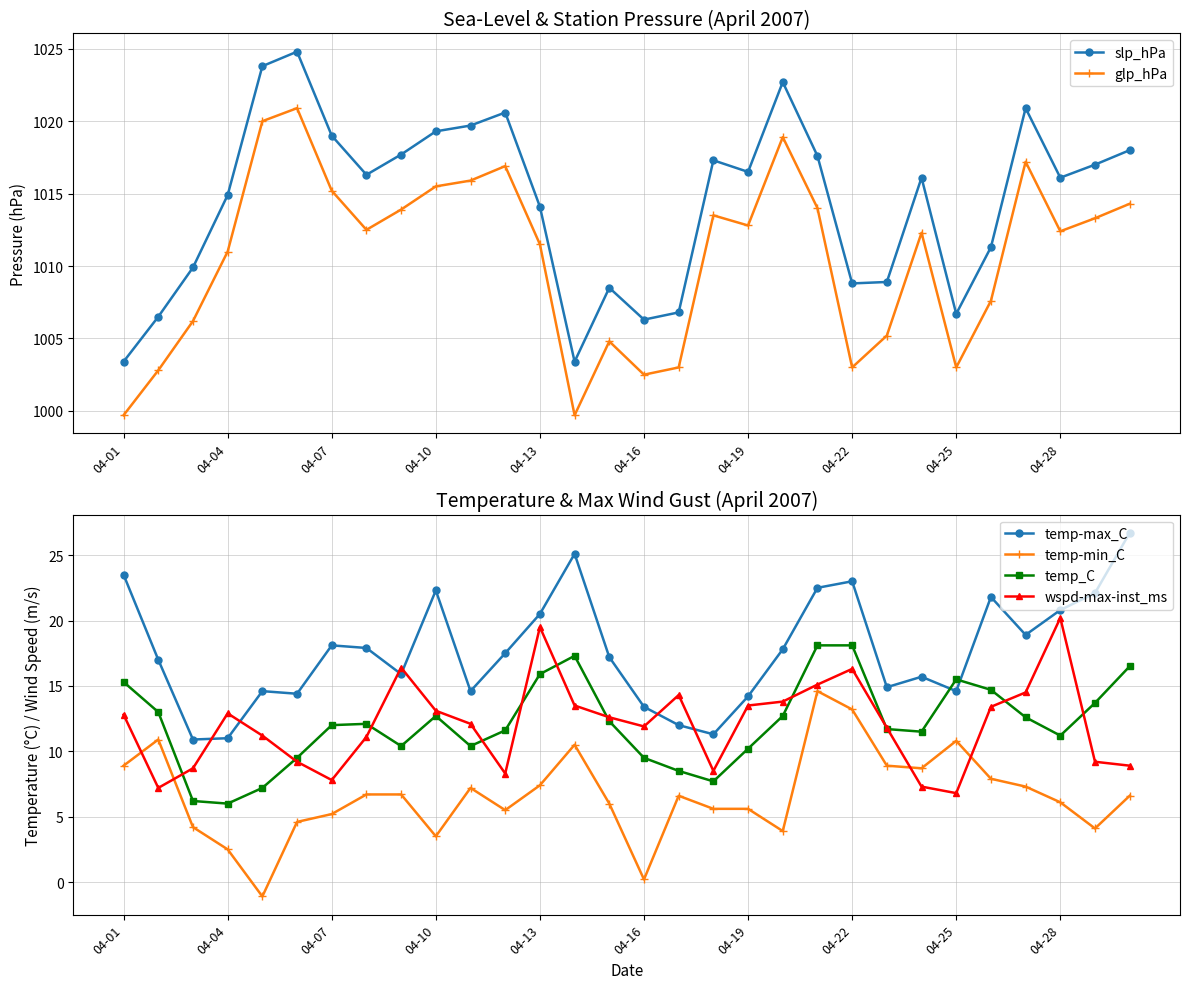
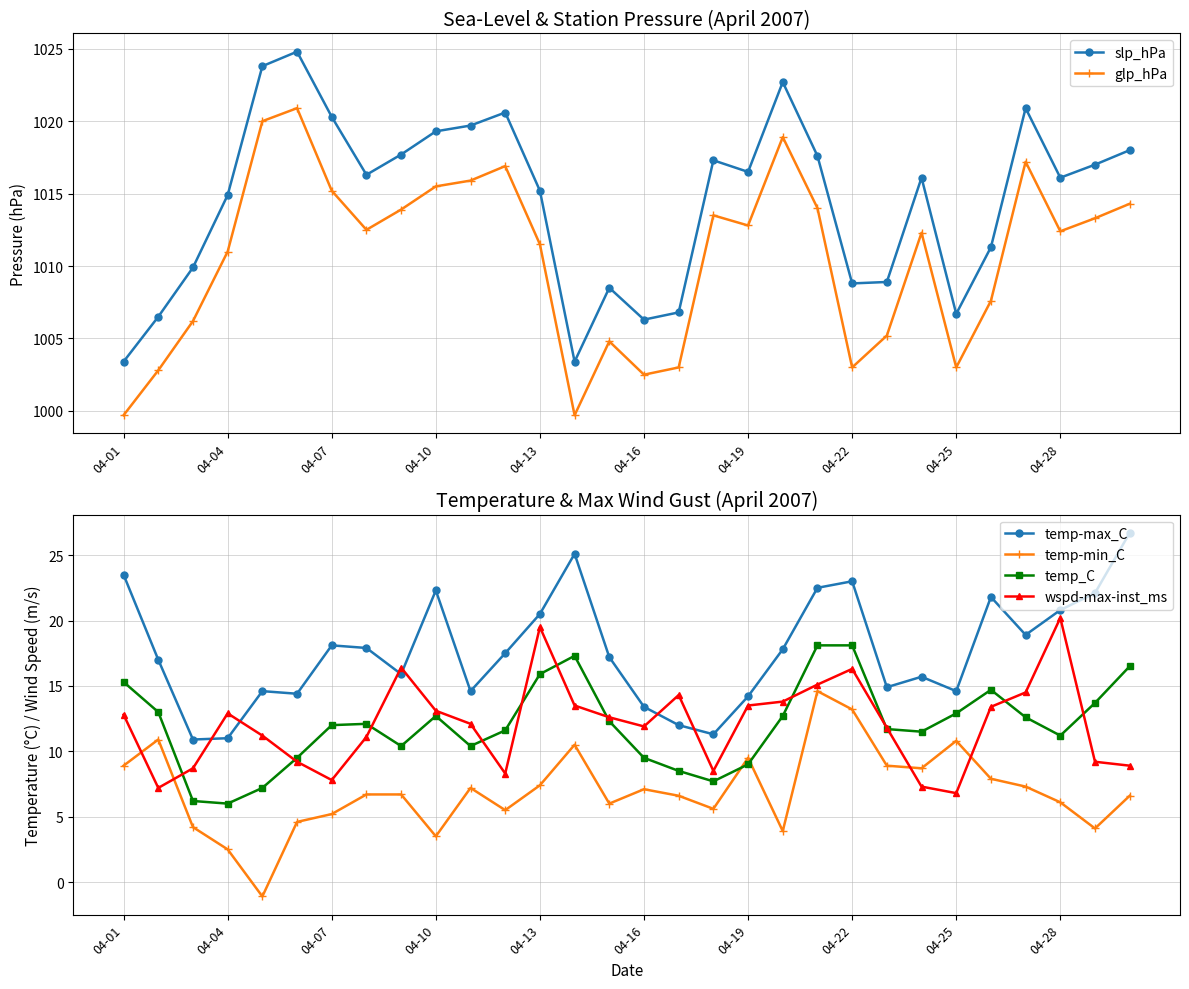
Sea-Level & Station Pressure (April 2007), slp_hPa, 04-07: 1019.0 -> 1020.3
Sea-Level & Station Pressure (April 2007), slp_hPa, 04-13: 1014.1 -> 1015.2
Temperature & Max Wind Gust (April 2007), temp-min_C, 04-16: 0.2 -> 7.1
Temperature & Max Wind Gust (April 2007), temp-min_C, 04-19: 5.6 -> 9.5
Temperature & Max Wind Gust (April 2007), temp_C, 04-19: 10.2 -> 9.0
Temperature & Max Wind Gust (April 2007), temp_C, 04-25: 15.5 -> 12.9
